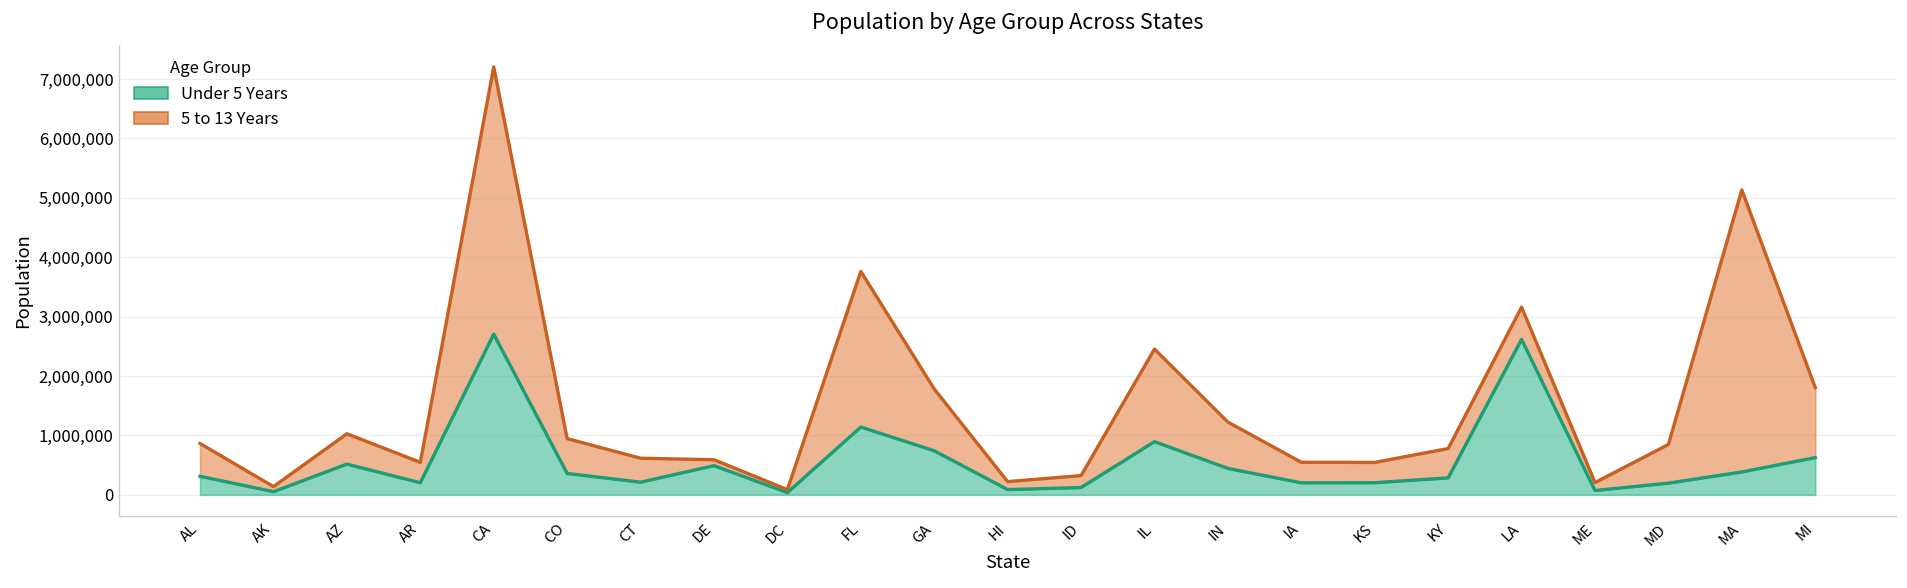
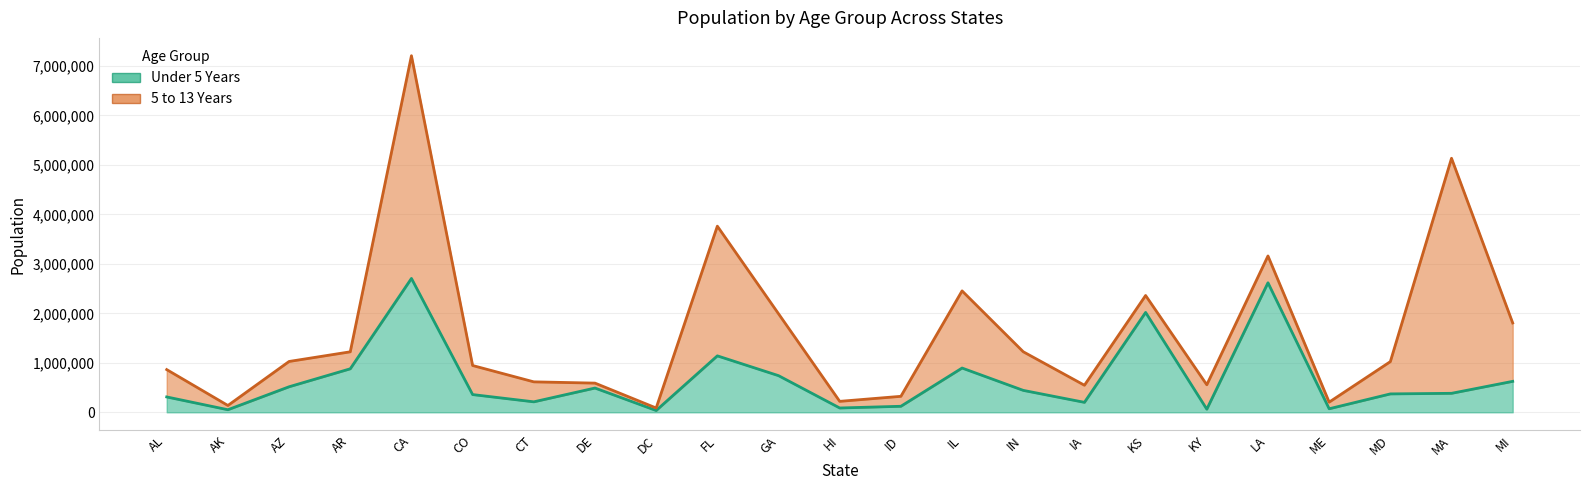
Under 5 Years, AR: 200,000 -> 900,000
5 to 13 Years, GA: 1,000,000 -> 1,300,000
Under 5 Years, KS: 200,000 -> 2,000,000
Under 5 Years, KY: 300,000 -> 100,000
Under 5 Years, MD: 200,000 -> 400,000
